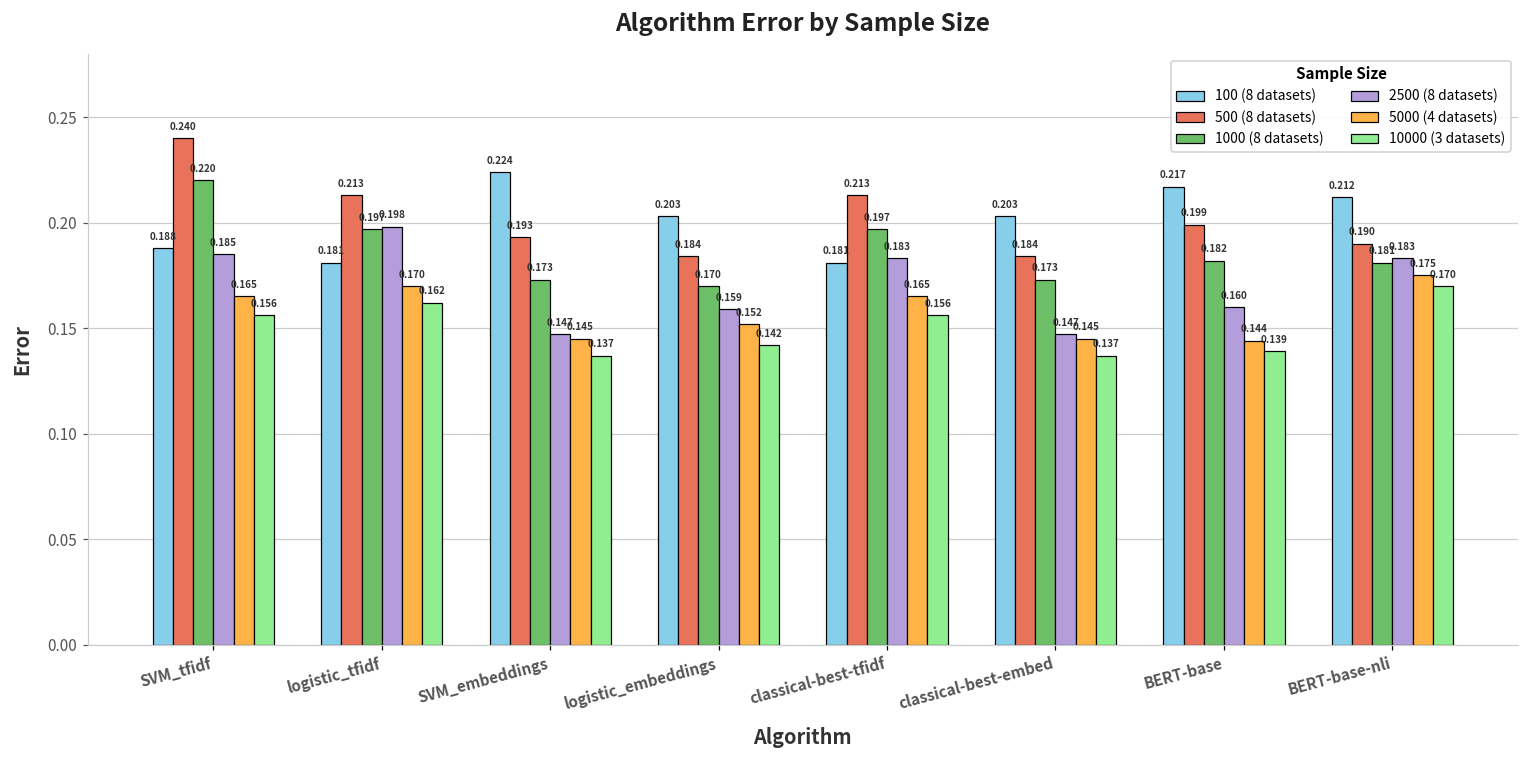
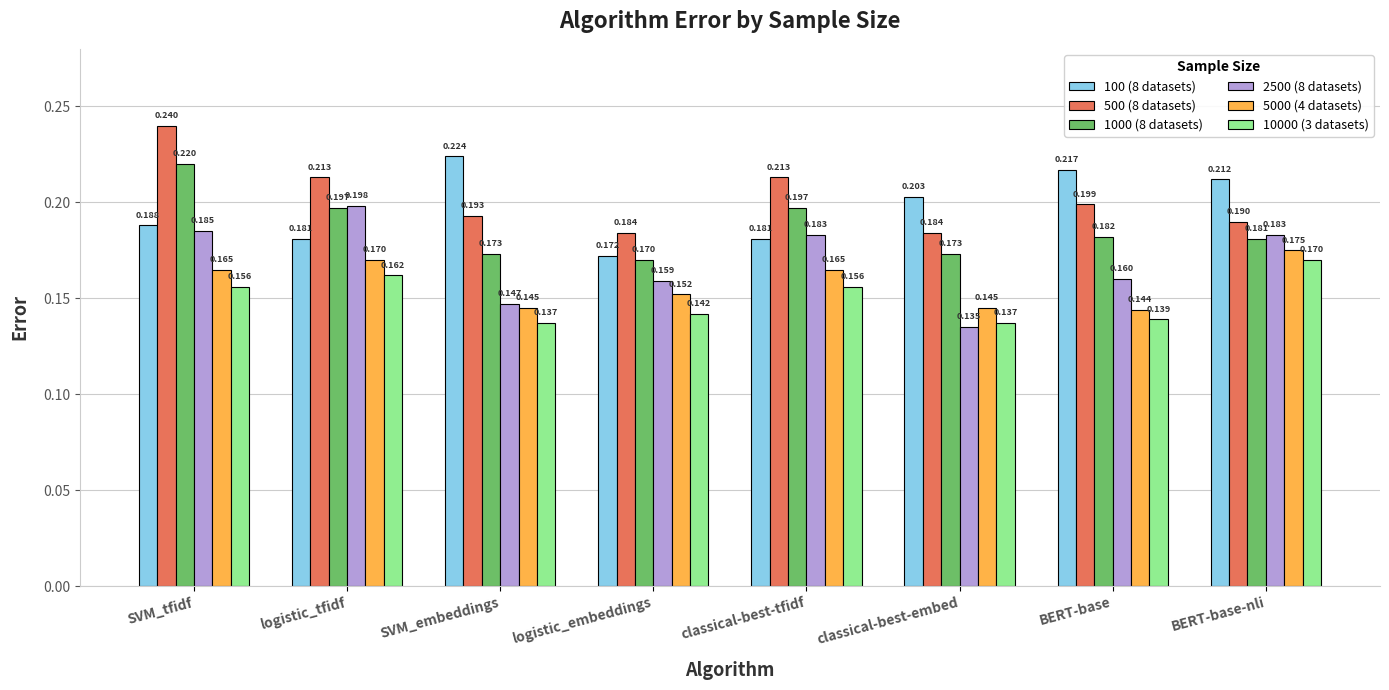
100 (8 datasets), logistic_embeddings: 0.203 -> 0.172
2500 (8 datasets), classical-best-embed: 0.147 -> 0.135
